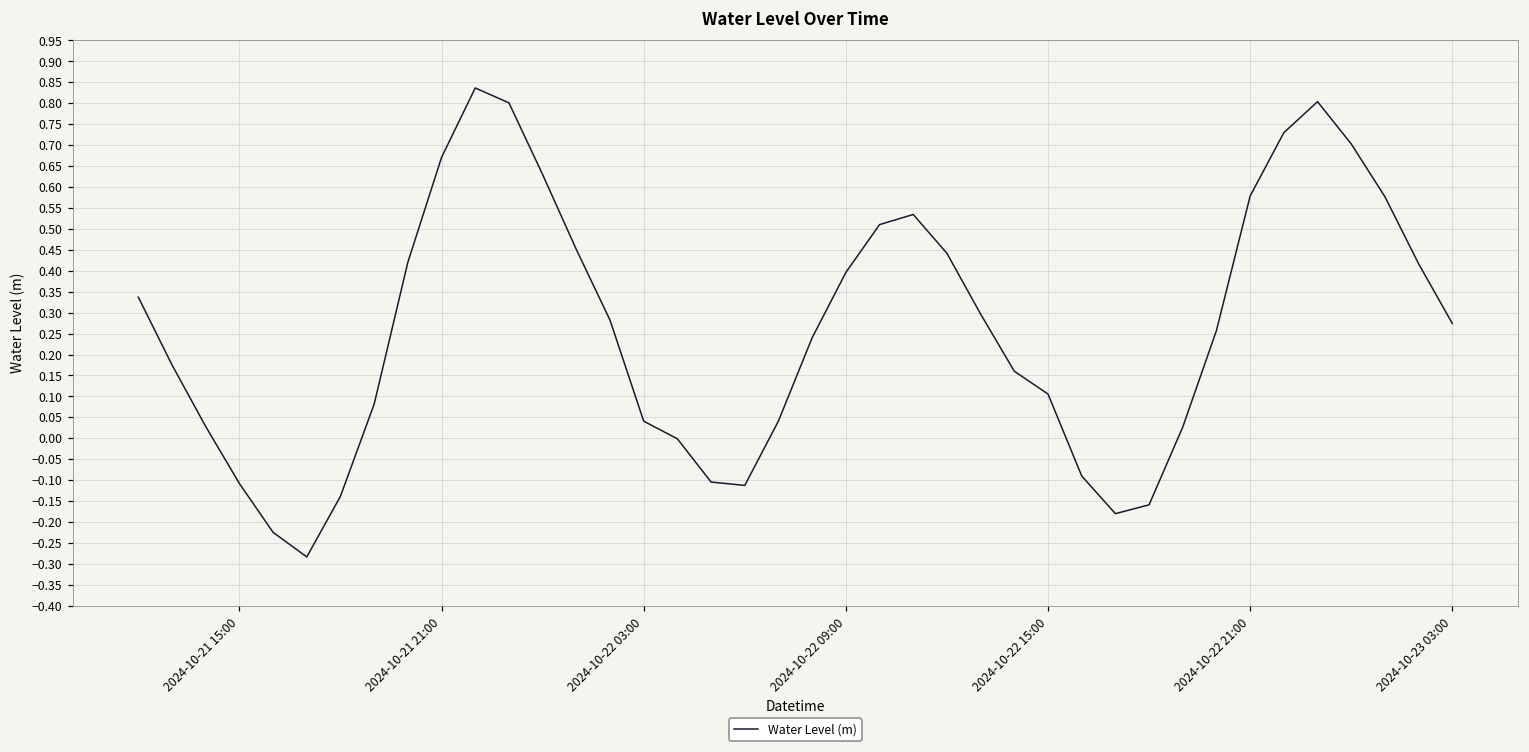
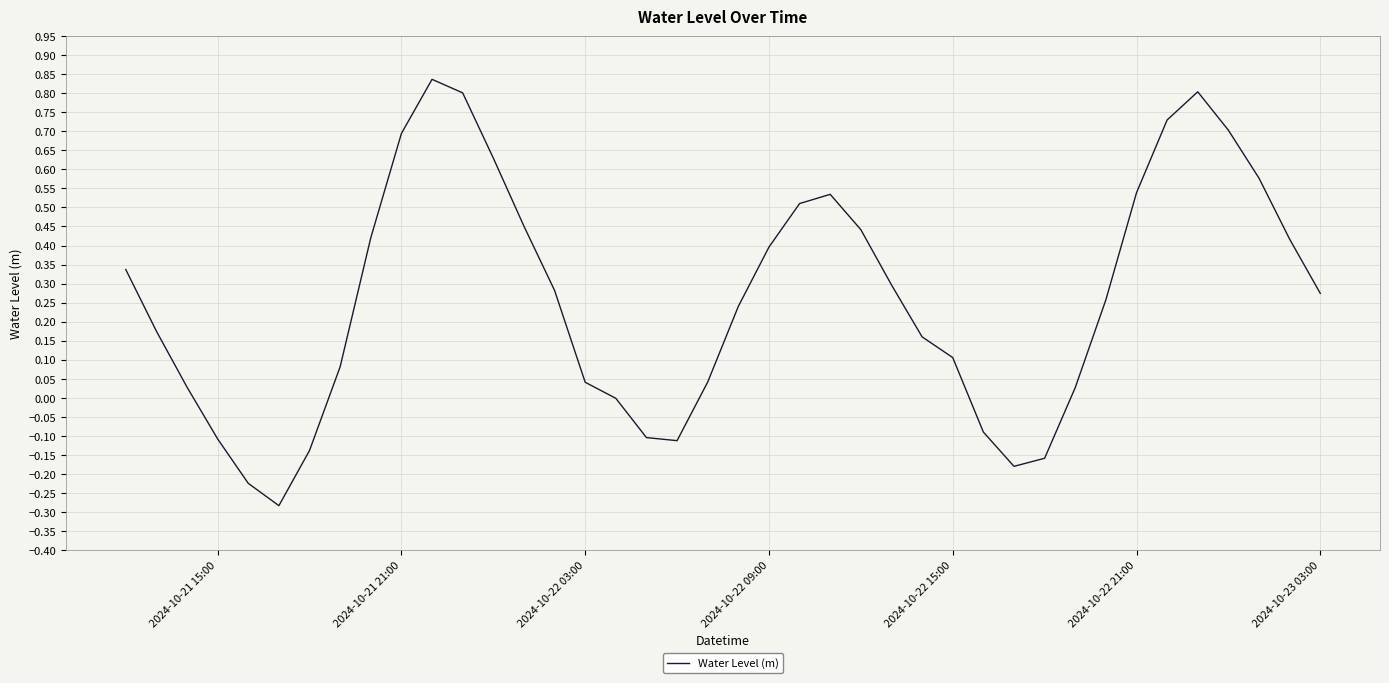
2024-10-21 21:00: 0.67 -> 0.69
2024-10-22 21:00: 0.58 -> 0.54
